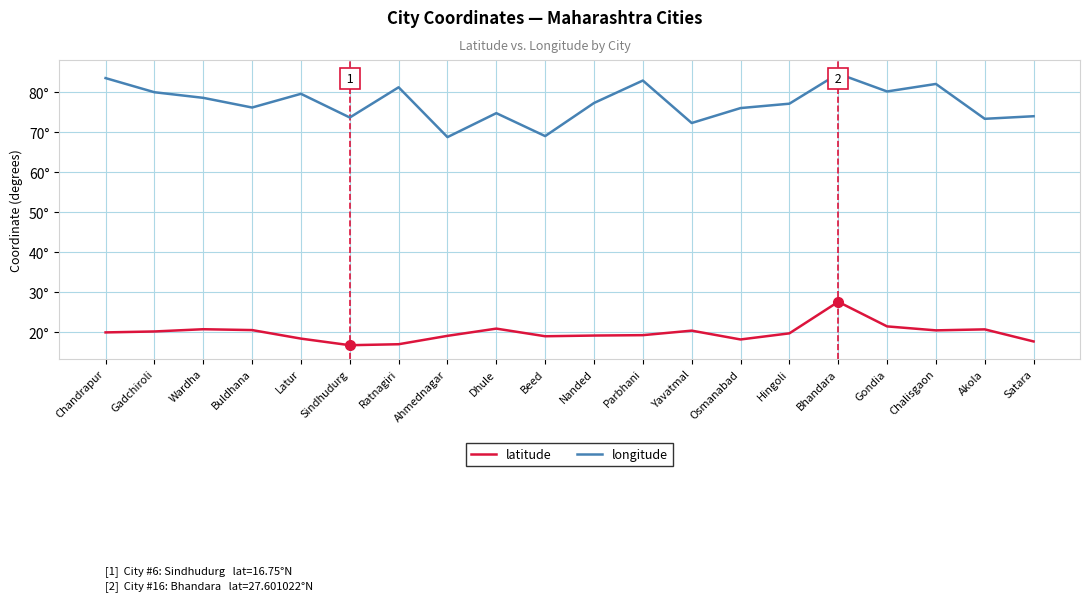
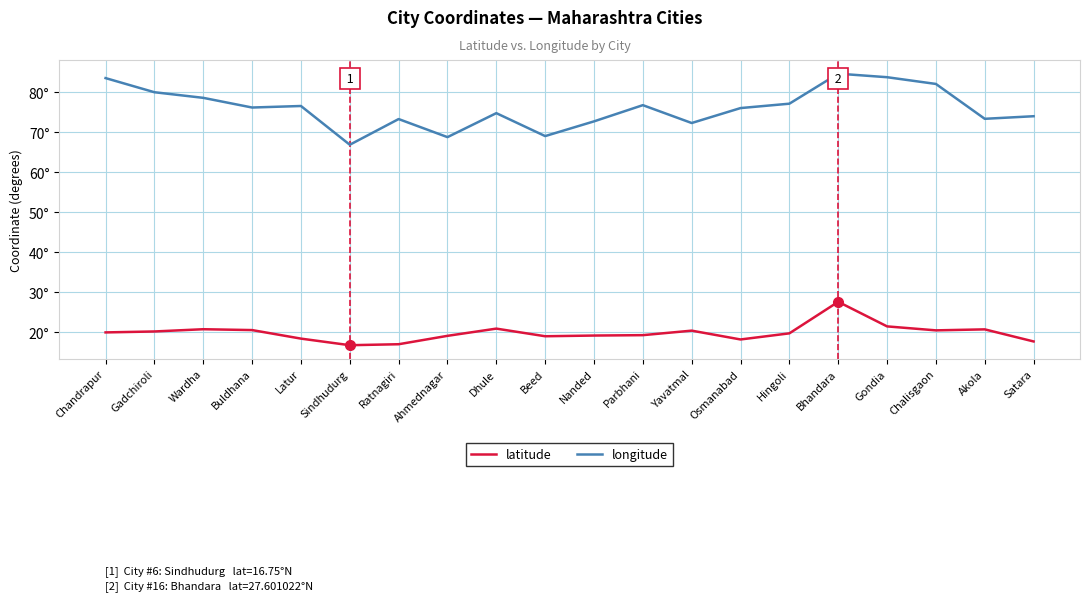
longitude, Latur: 80° -> 77°
longitude, Sindhudurg: 74° -> 67°
longitude, Ratnagiri: 81° -> 73°
longitude, Nanded: 77° -> 73°
longitude, Parbhani: 83° -> 77°
longitude, Gondia: 80° -> 84°
